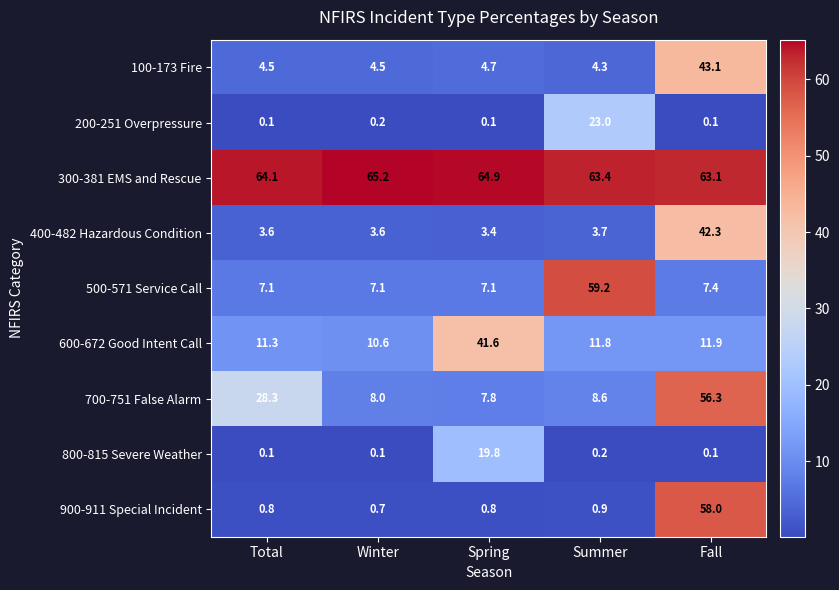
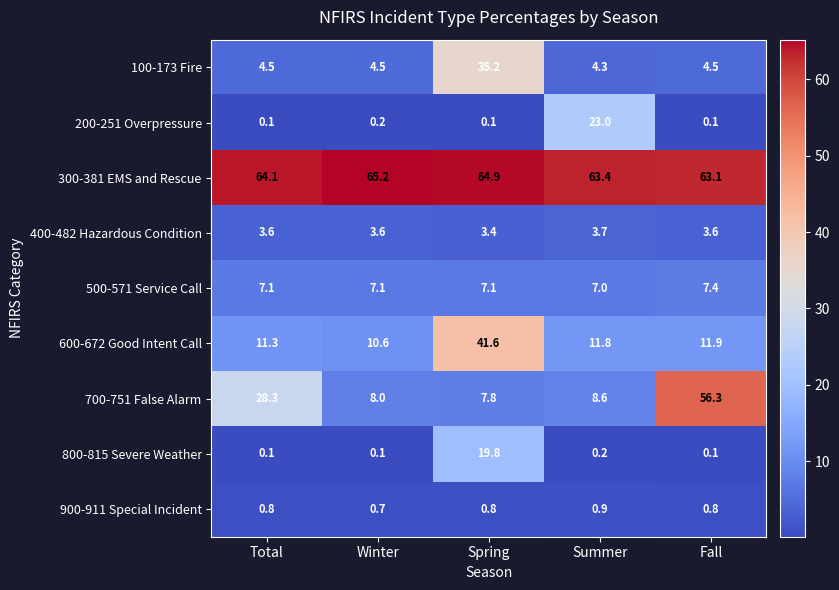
100-173 Fire, Spring: 4.7 -> 35.2
100-173 Fire, Fall: 43.1 -> 4.5
400-482 Hazardous Condition, Fall: 42.3 -> 3.6
500-571 Service Call, Summer: 59.2 -> 7.0
900-911 Special Incident, Fall: 58.0 -> 0.8
